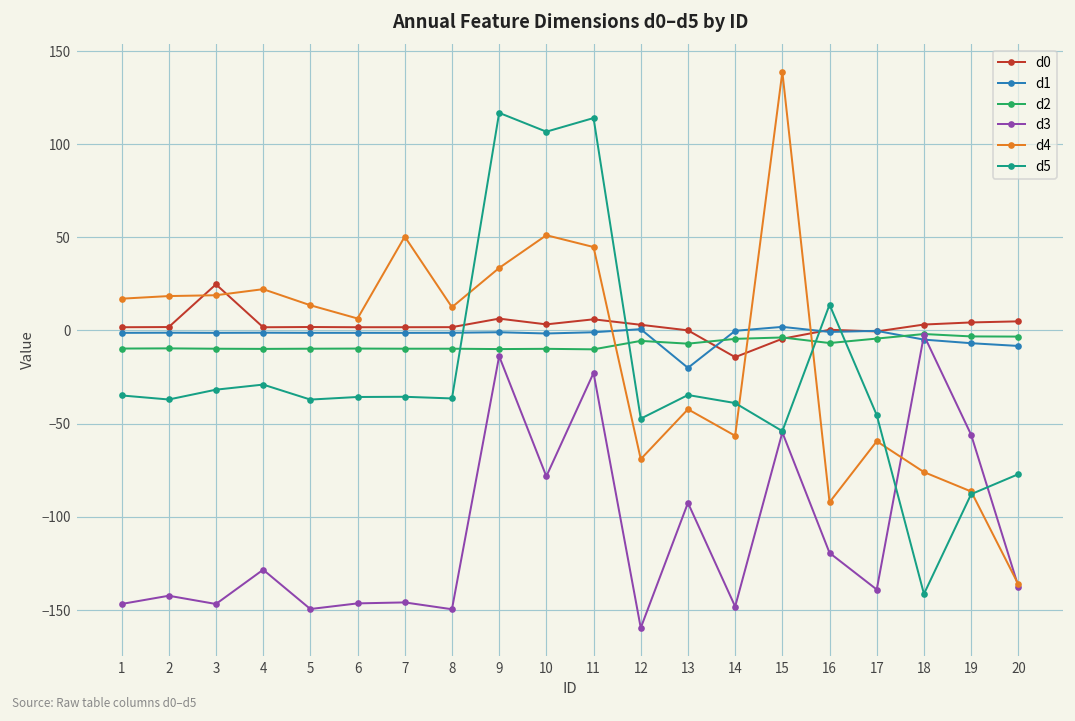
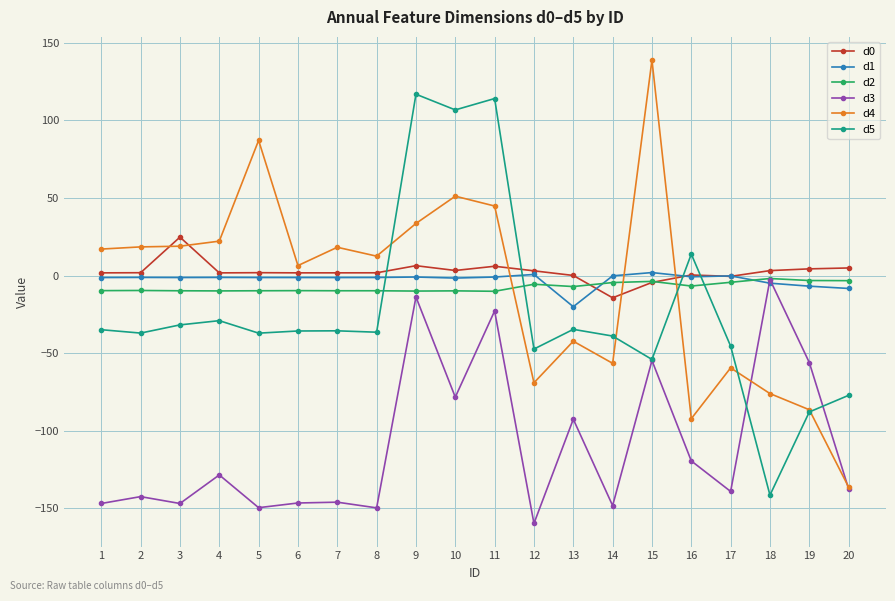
d4, 5: 14 -> 87
d4, 7: 50 -> 18
